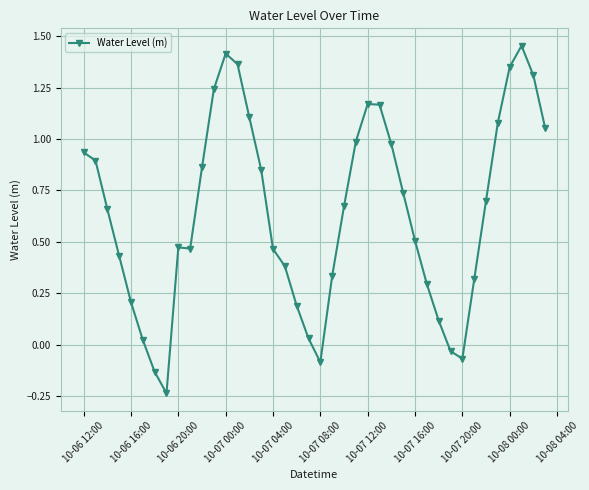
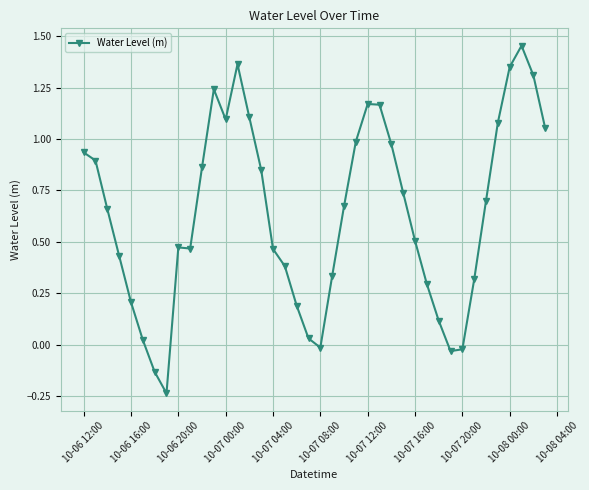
10-07 00:00: 1.42 -> 1.09
10-07 08:00: -0.09 -> -0.01
10-07 20:00: -0.07 -> -0.02
